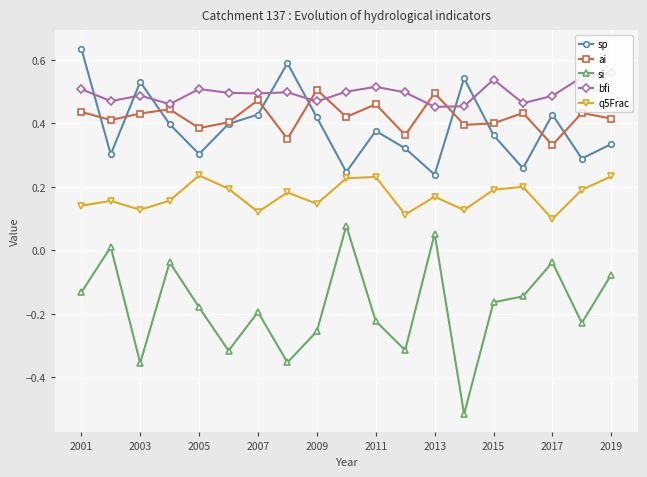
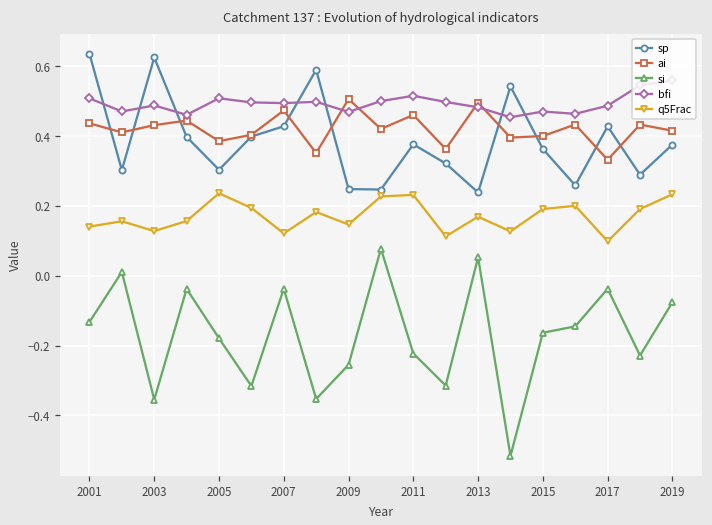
sp, 2003: 0.53 -> 0.63
si, 2007: -0.19 -> -0.04
sp, 2009: 0.42 -> 0.25
bfi, 2013: 0.45 -> 0.48
bfi, 2015: 0.54 -> 0.47
sp, 2019: 0.33 -> 0.38
